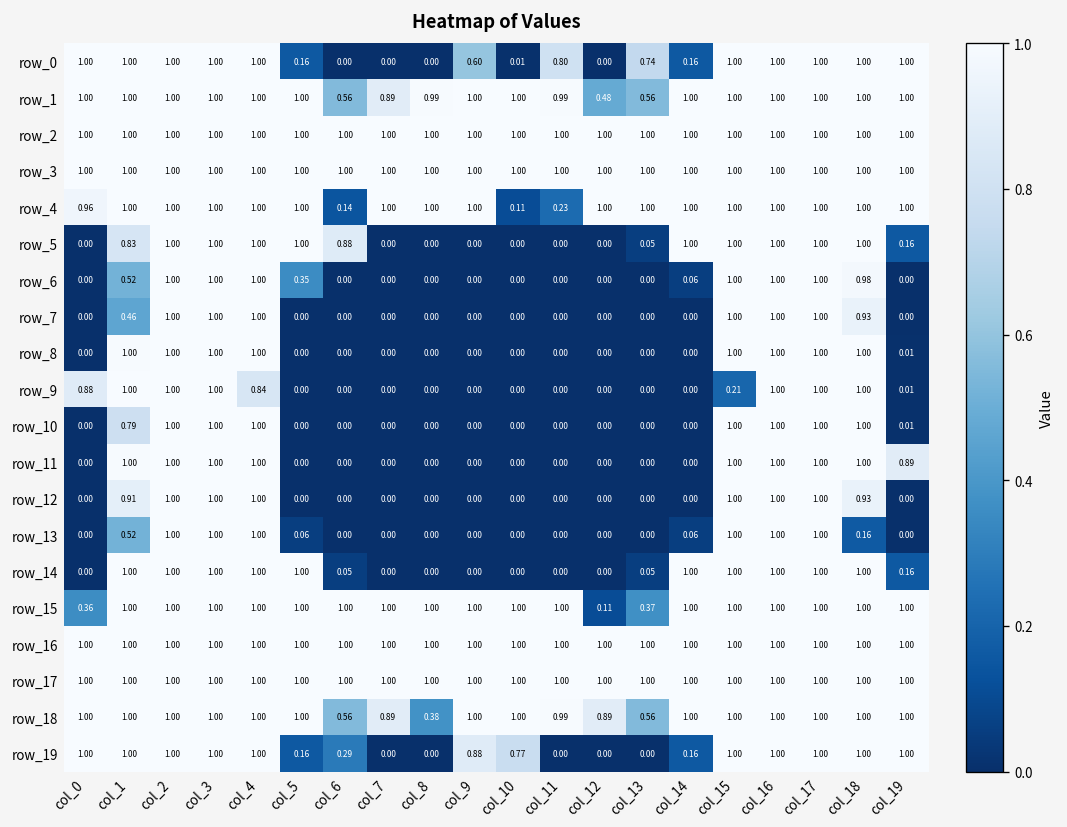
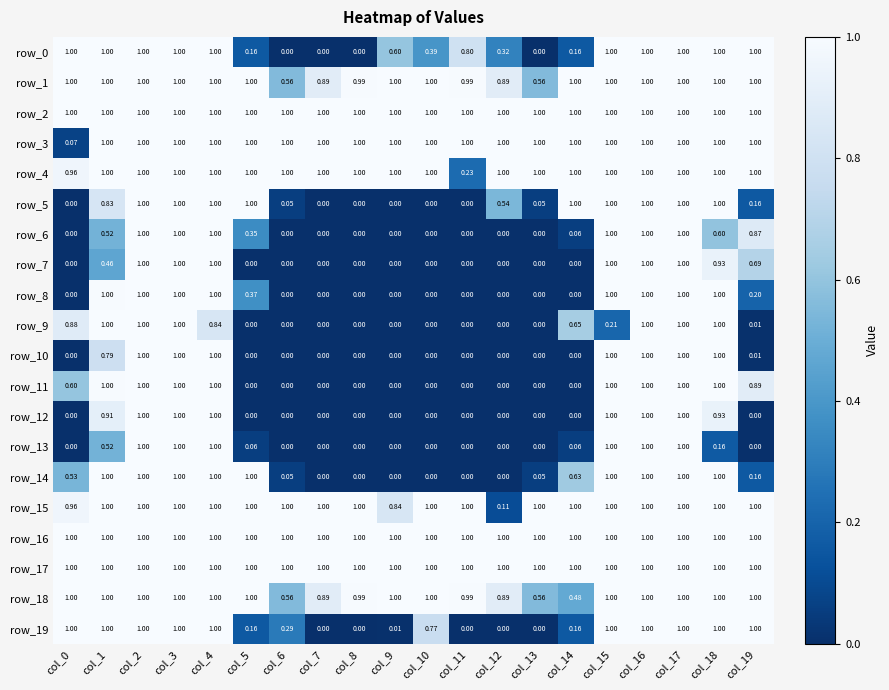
row_0, col_10: 0.01 -> 0.39
row_0, col_12: 0.00 -> 0.32
row_0, col_13: 0.74 -> 0.00
row_1, col_12: 0.48 -> 0.89
row_3, col_0: 1.00 -> 0.07
row_4, col_6: 0.14 -> 1.00
row_4, col_10: 0.11 -> 1.00
row_5, col_6: 0.88 -> 0.05
row_5, col_12: 0.00 -> 0.54
row_6, col_18: 0.98 -> 0.60
row_6, col_19: 0.00 -> 0.87
row_7, col_19: 0.00 -> 0.69
row_8, col_5: 0.00 -> 0.37
row_8, col_19: 0.01 -> 0.20
row_9, col_14: 0.00 -> 0.65
row_11, col_0: 0.00 -> 0.60
row_14, col_0: 0.00 -> 0.53
row_14, col_14: 1.00 -> 0.63
row_15, col_0: 0.36 -> 0.96
row_15, col_9: 1.00 -> 0.84
row_15, col_13: 0.37 -> 1.00
row_18, col_8: 0.38 -> 0.99
row_18, col_14: 1.00 -> 0.48
row_19, col_9: 0.88 -> 0.01
